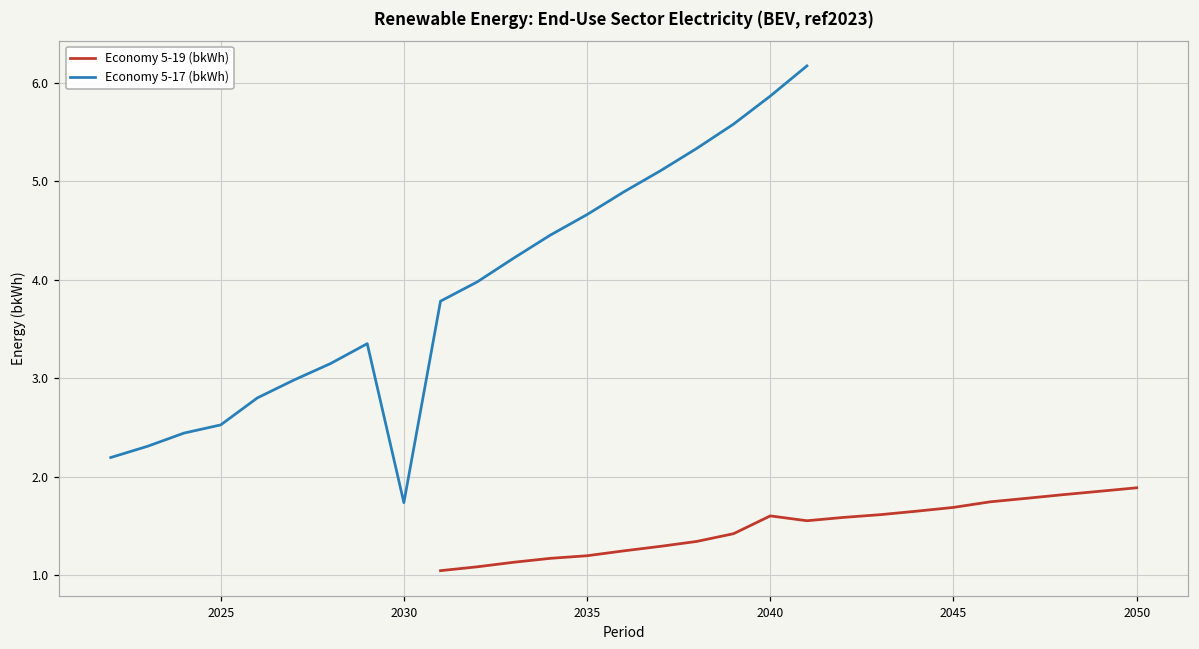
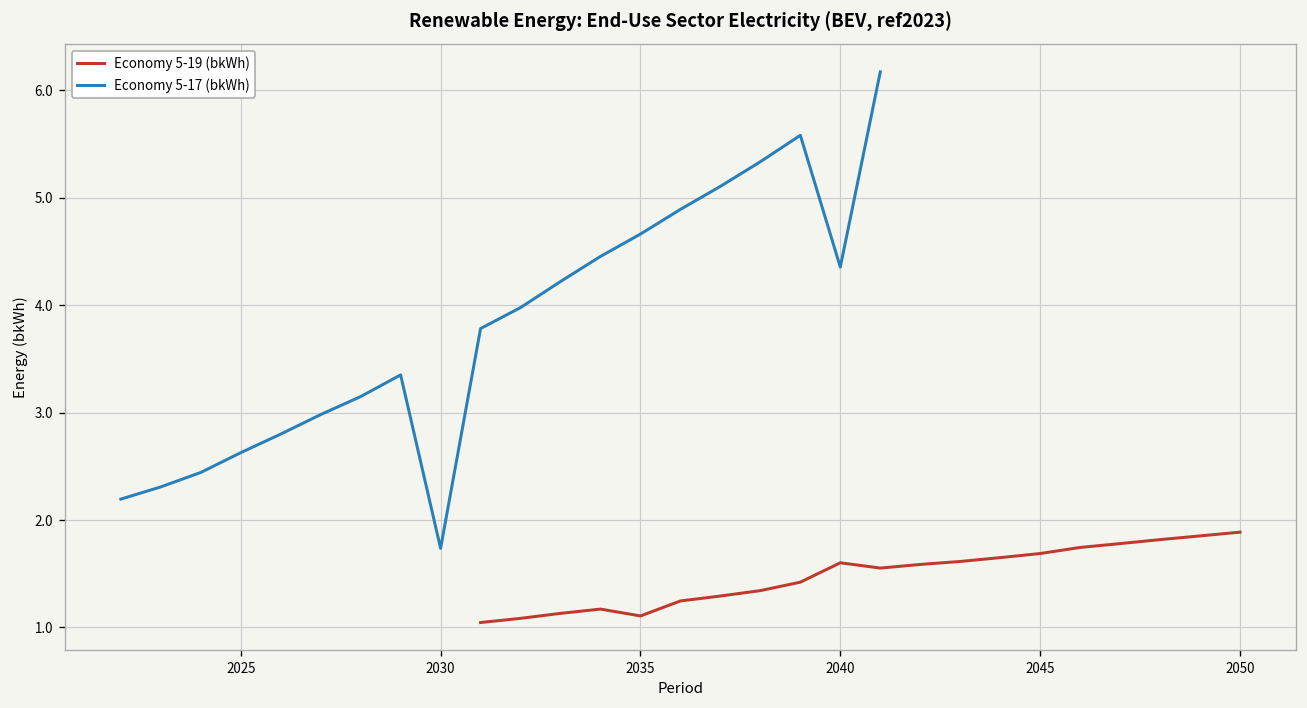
Economy 5-17 (bkWh), 2025: 2.5 -> 2.6
Economy 5-19 (bkWh), 2035: 1.2 -> 1.1
Economy 5-17 (bkWh), 2040: 5.9 -> 4.4
